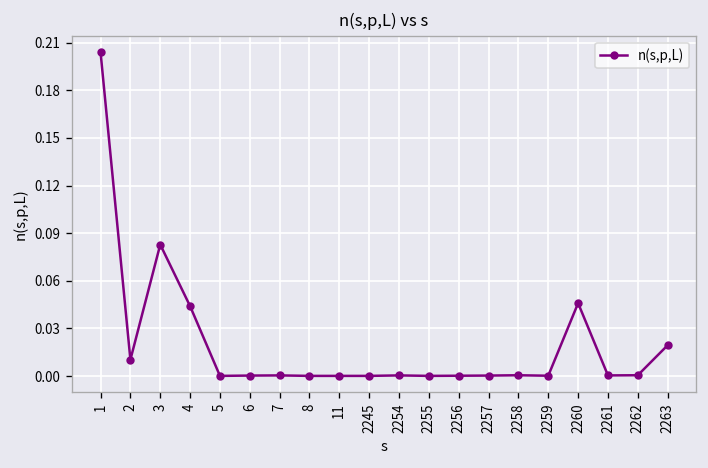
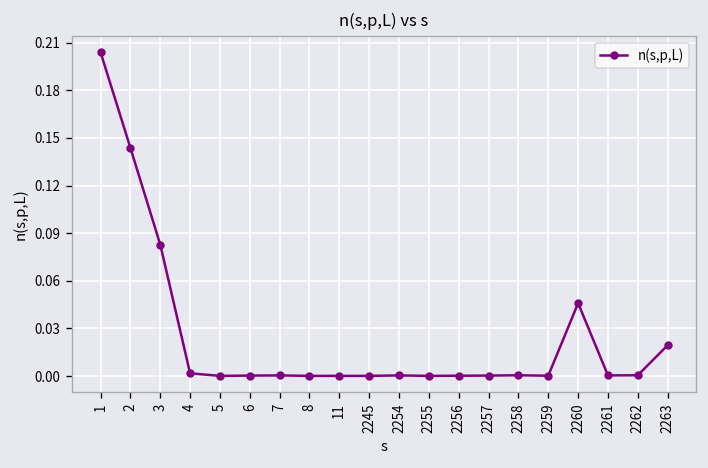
2: 0.010 -> 0.144
4: 0.044 -> 0.002
